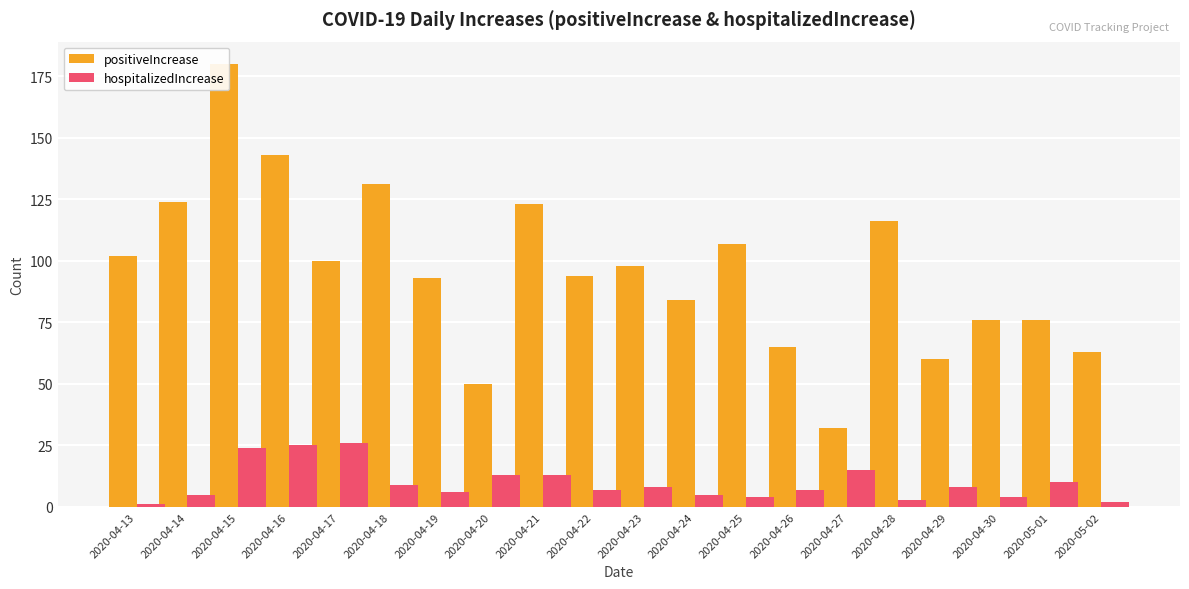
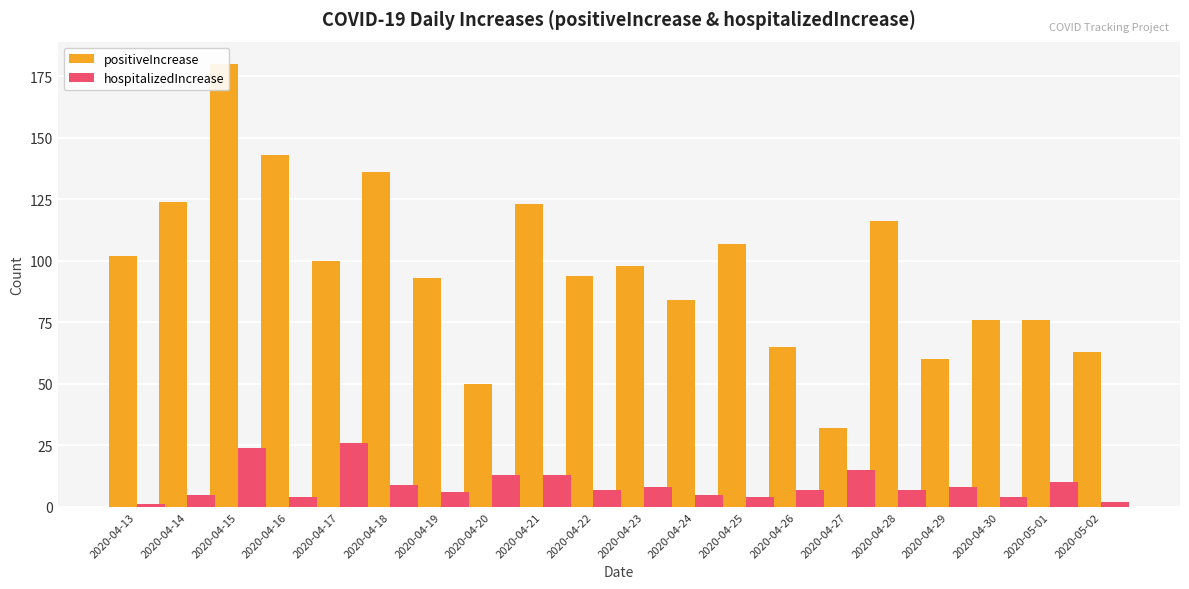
hospitalizedIncrease, 2020-04-16: 25 -> 4
positiveIncrease, 2020-04-18: 131 -> 136
hospitalizedIncrease, 2020-04-28: 3 -> 7
